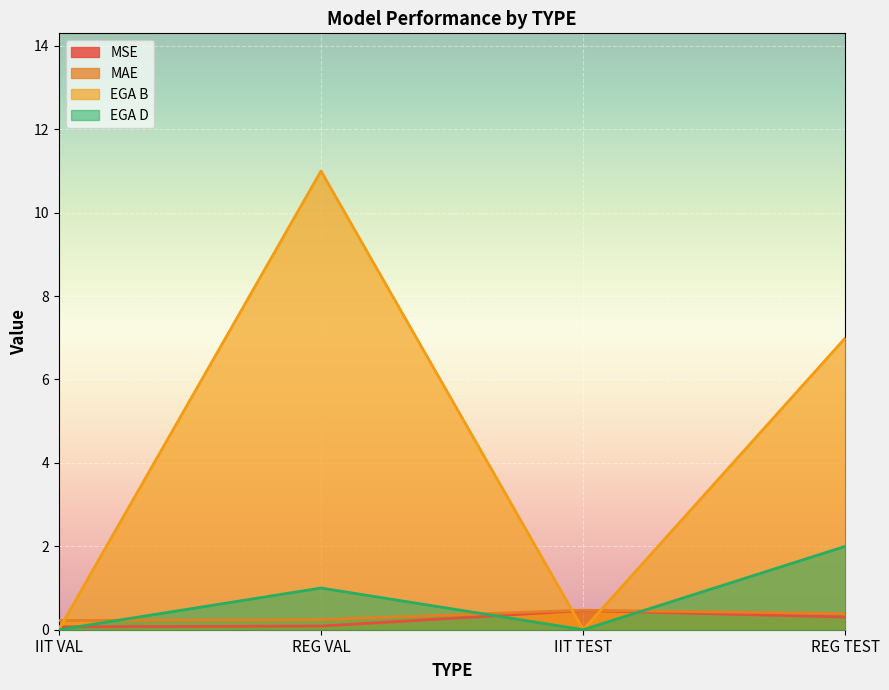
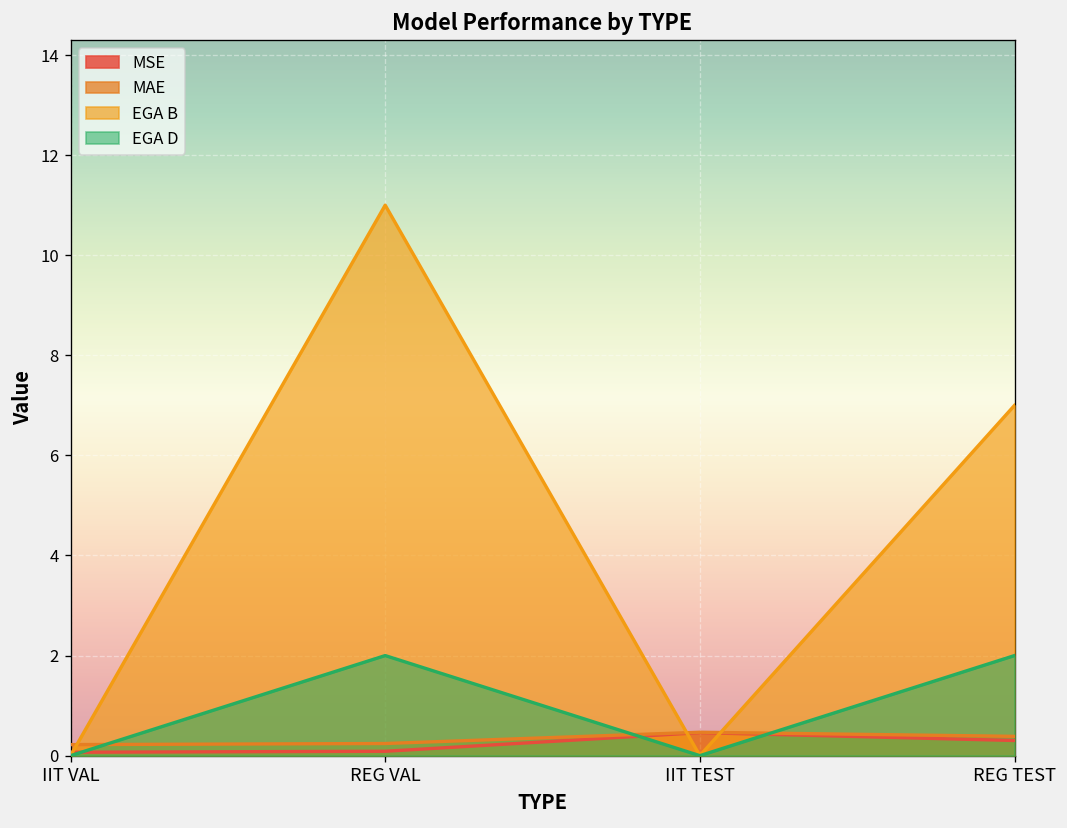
EGA D, REG VAL: 1 -> 2
